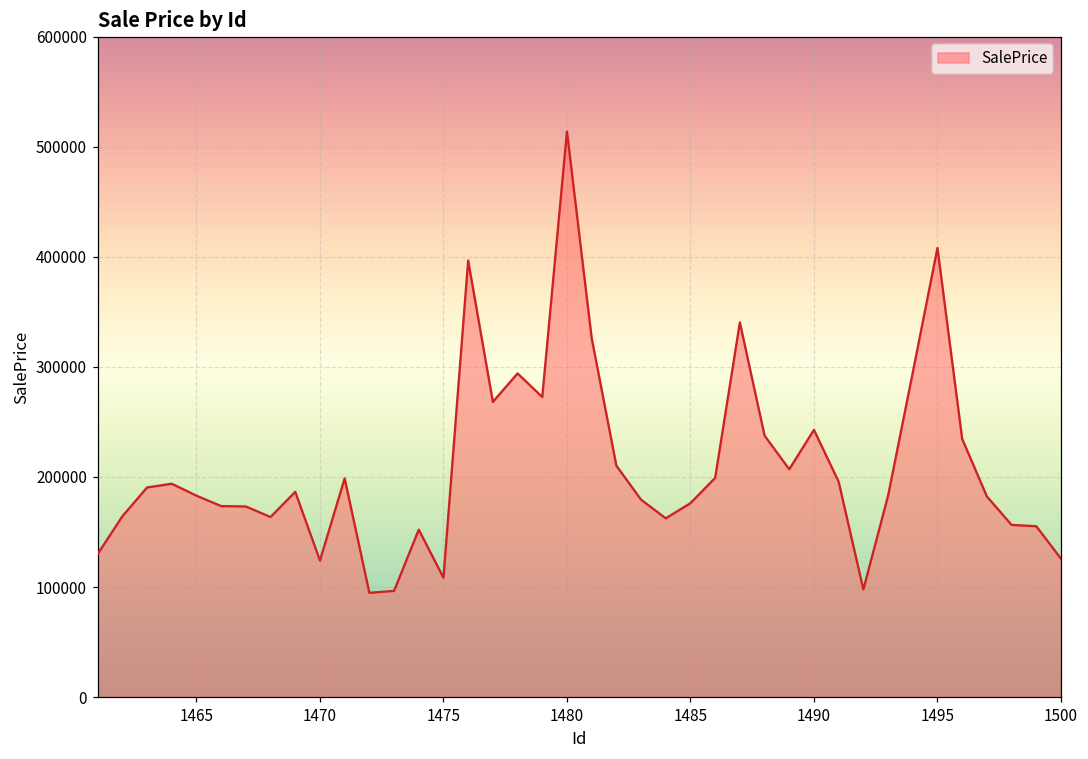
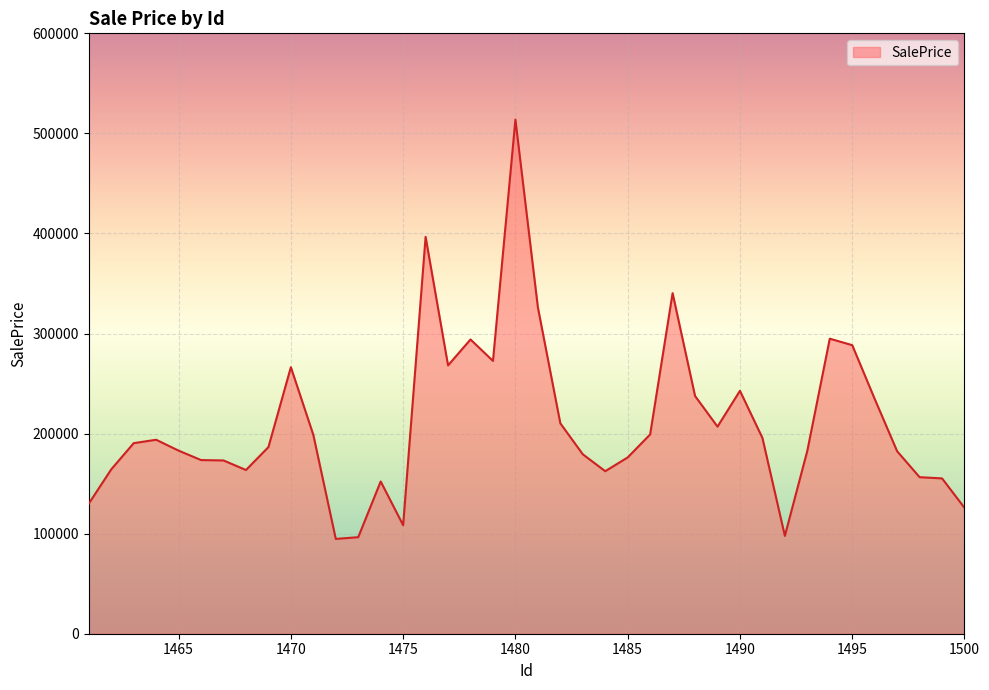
1470: 124000 -> 266000
1495: 408000 -> 288000
